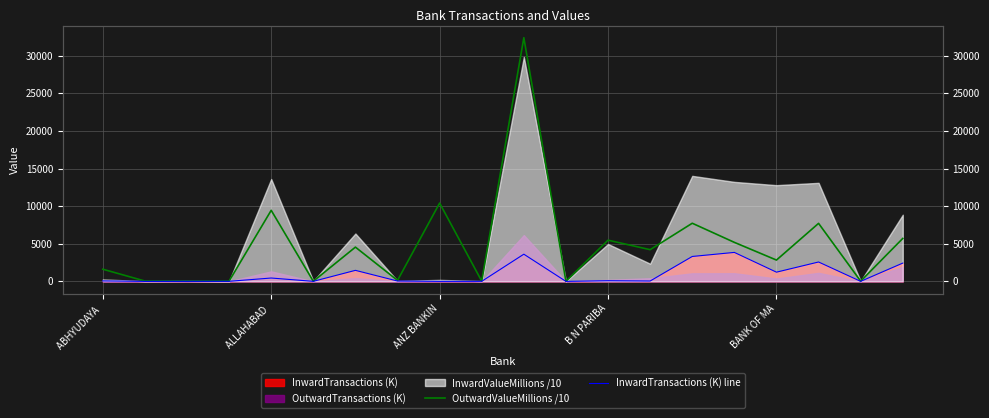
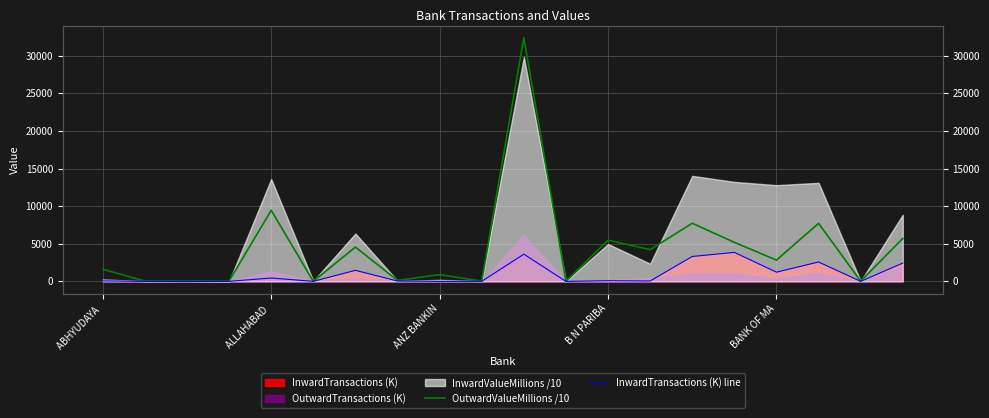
OutwardValueMillions /10, ANZ BANKIN: 10000 -> 1000
